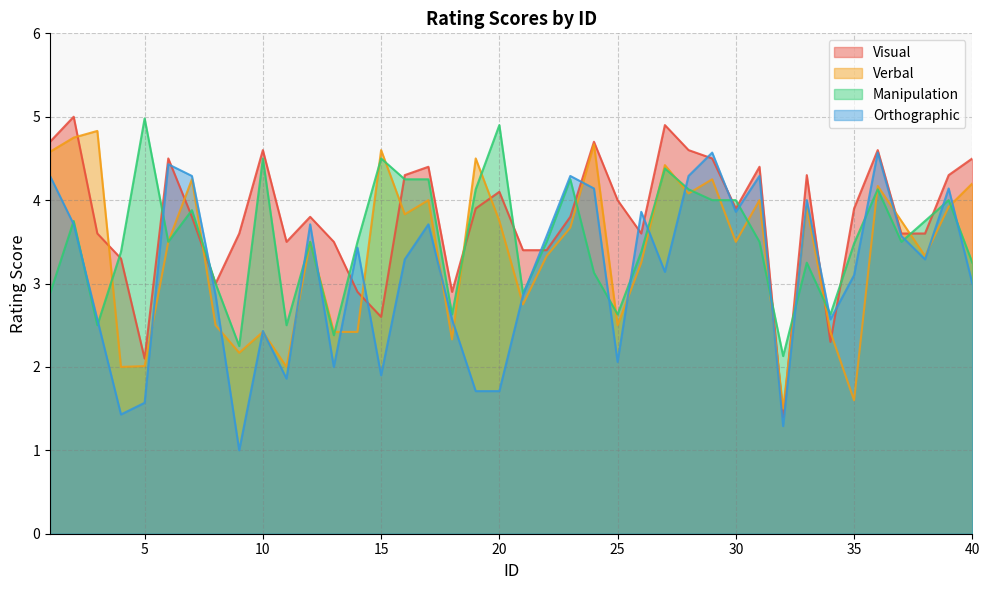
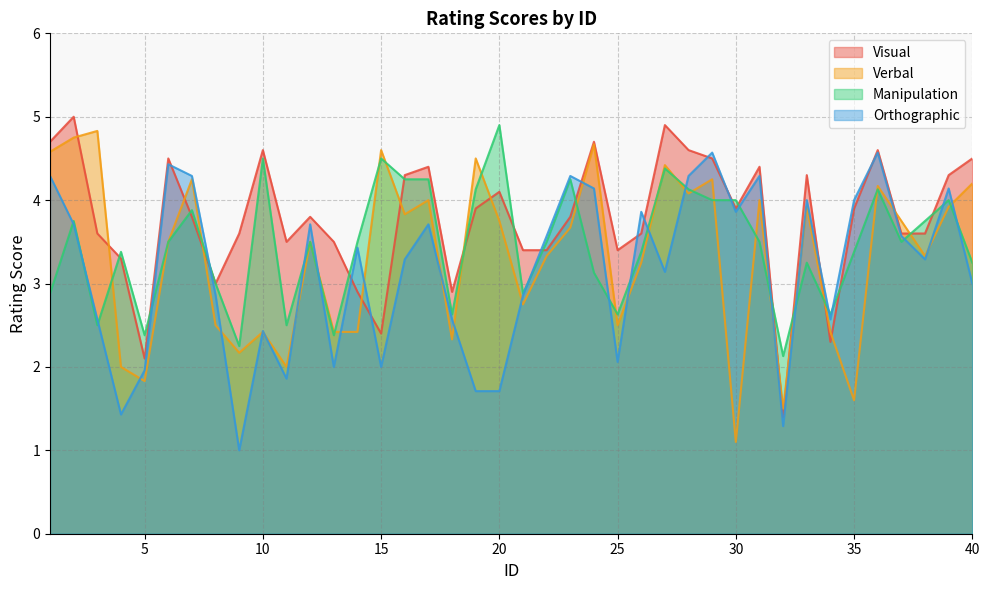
Verbal, 5: 2.0 -> 1.8
Manipulation, 5: 5.0 -> 2.4
Orthographic, 5: 1.6 -> 2.0
Visual, 15: 2.6 -> 2.4
Orthographic, 15: 1.9 -> 2.0
Visual, 25: 4.0 -> 3.4
Verbal, 30: 3.5 -> 1.1
Manipulation, 35: 3.5 -> 3.4
Orthographic, 35: 3.1 -> 4.0
